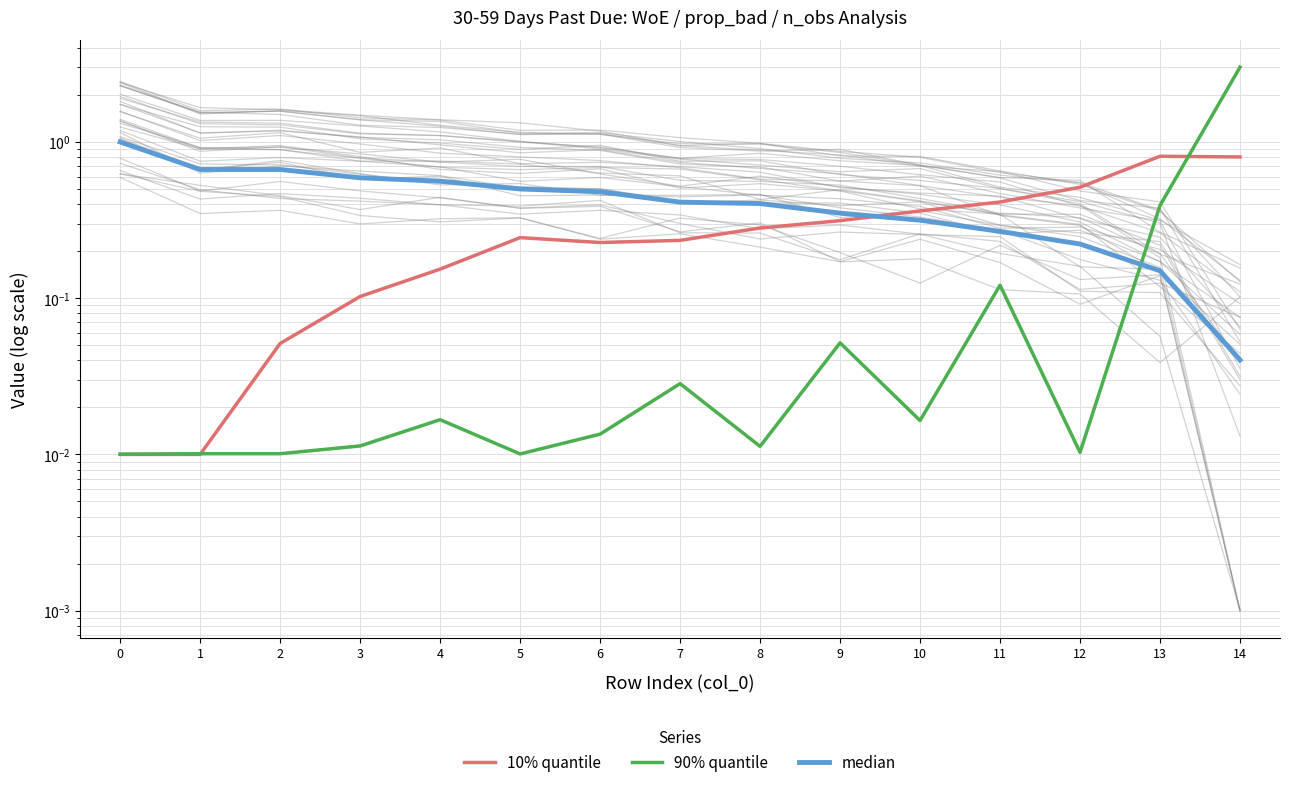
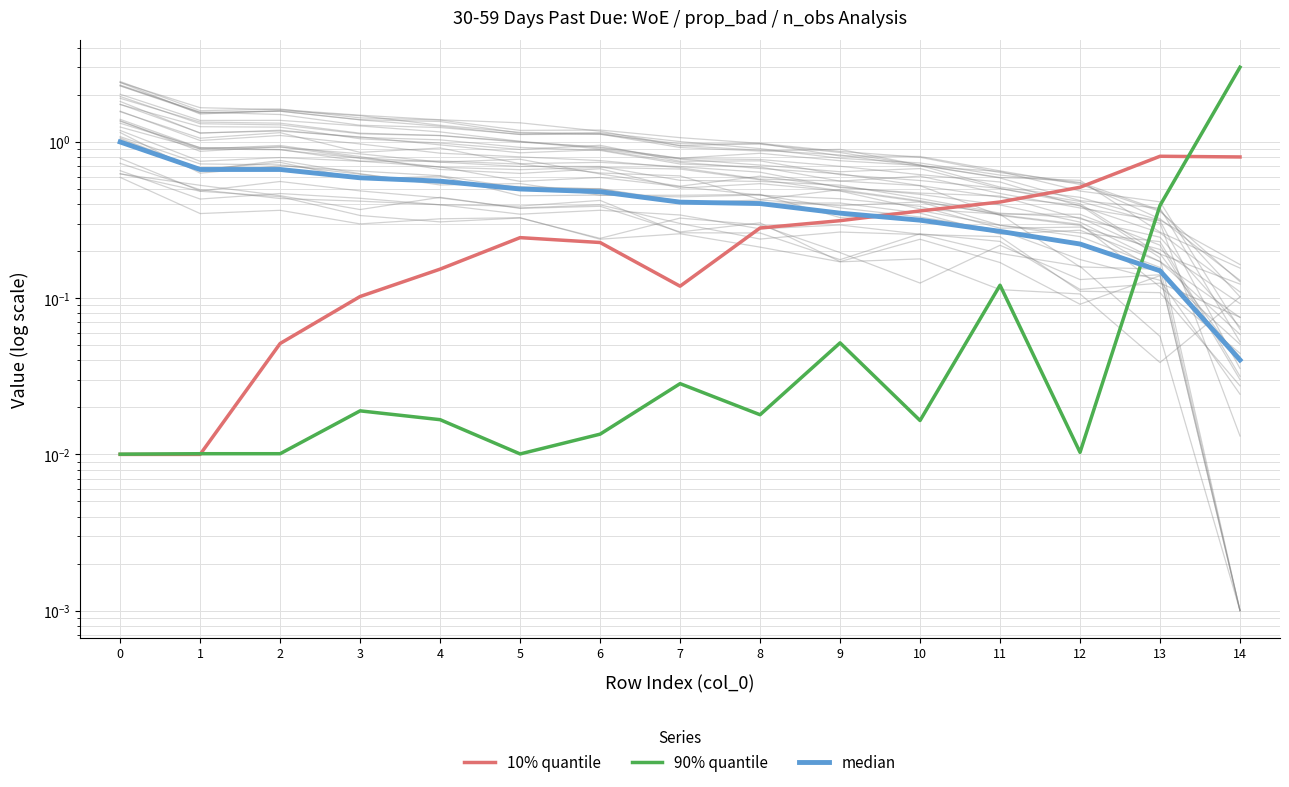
90% quantile, 3: 0.011 -> 0.019
10% quantile, 7: 0.23 -> 0.12
90% quantile, 8: 0.011 -> 0.018
